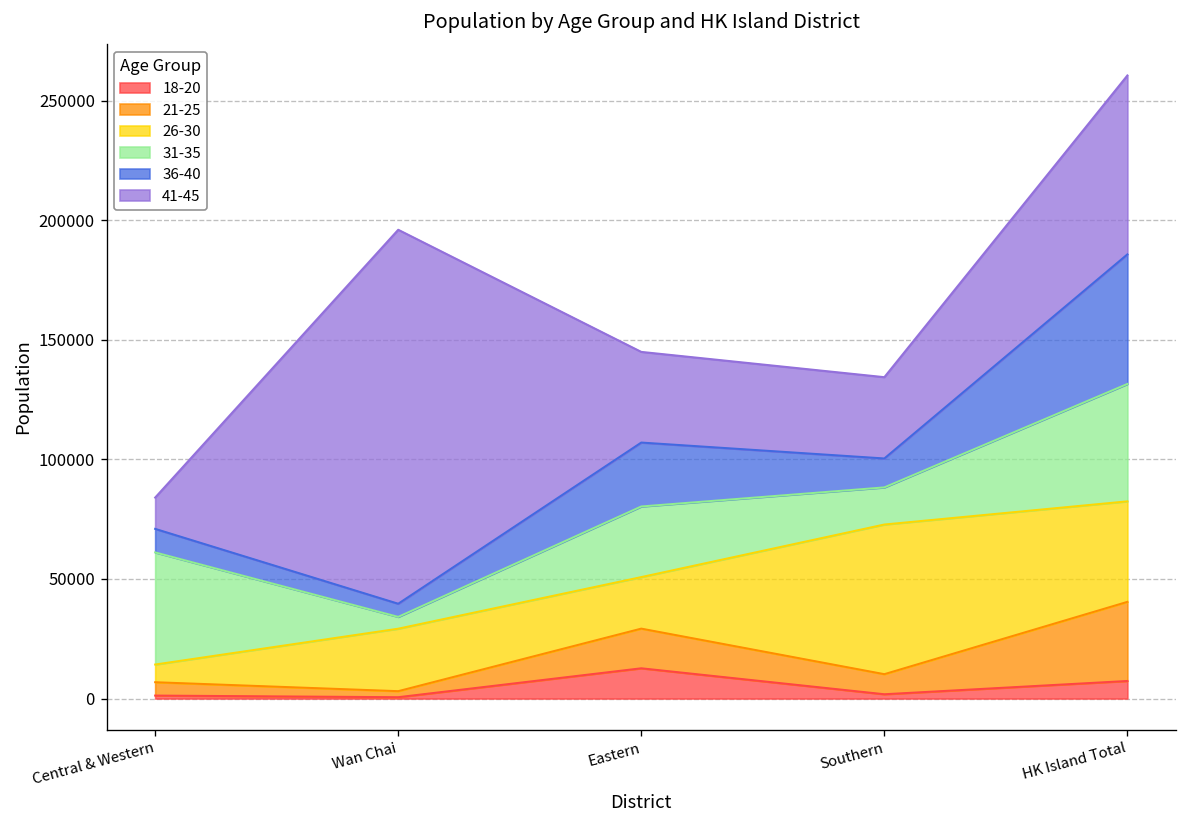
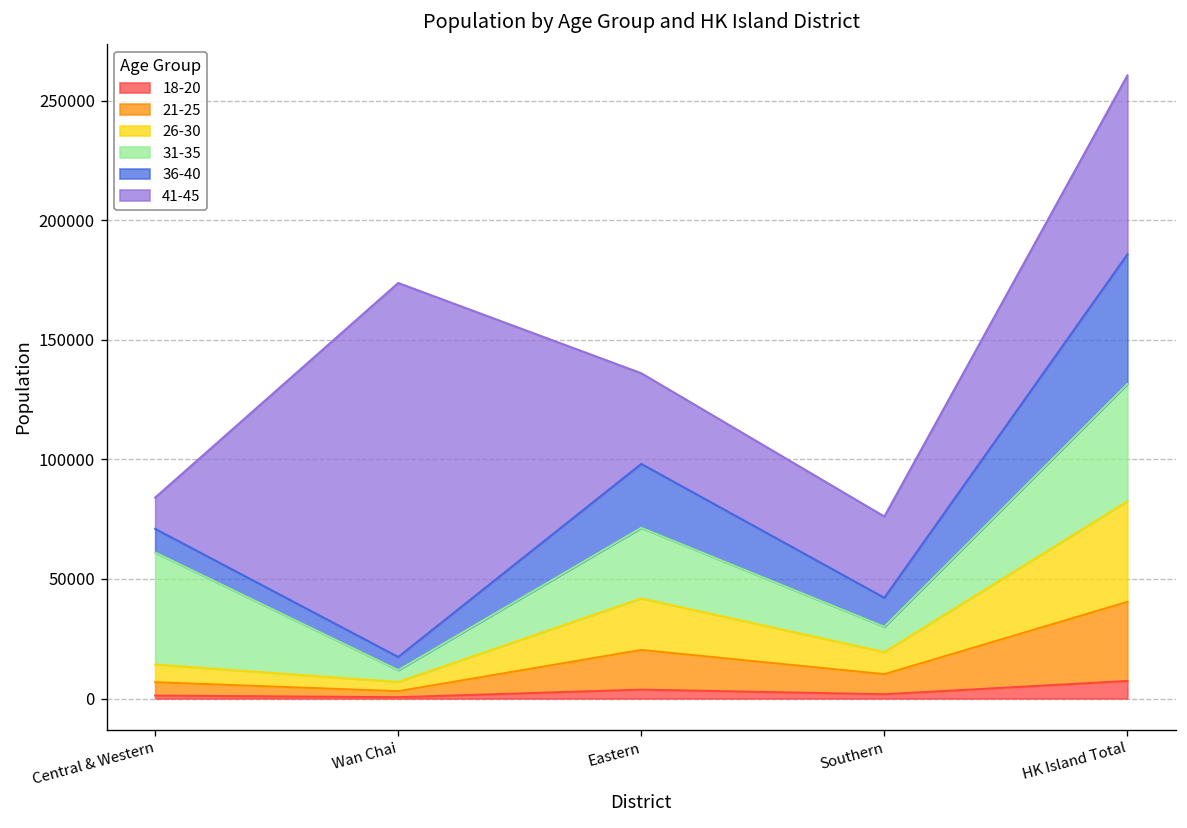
26-30, Wan Chai: 26000 -> 4000
18-20, Eastern: 13000 -> 4000
26-30, Southern: 63000 -> 9000
31-35, Southern: 16000 -> 11000
